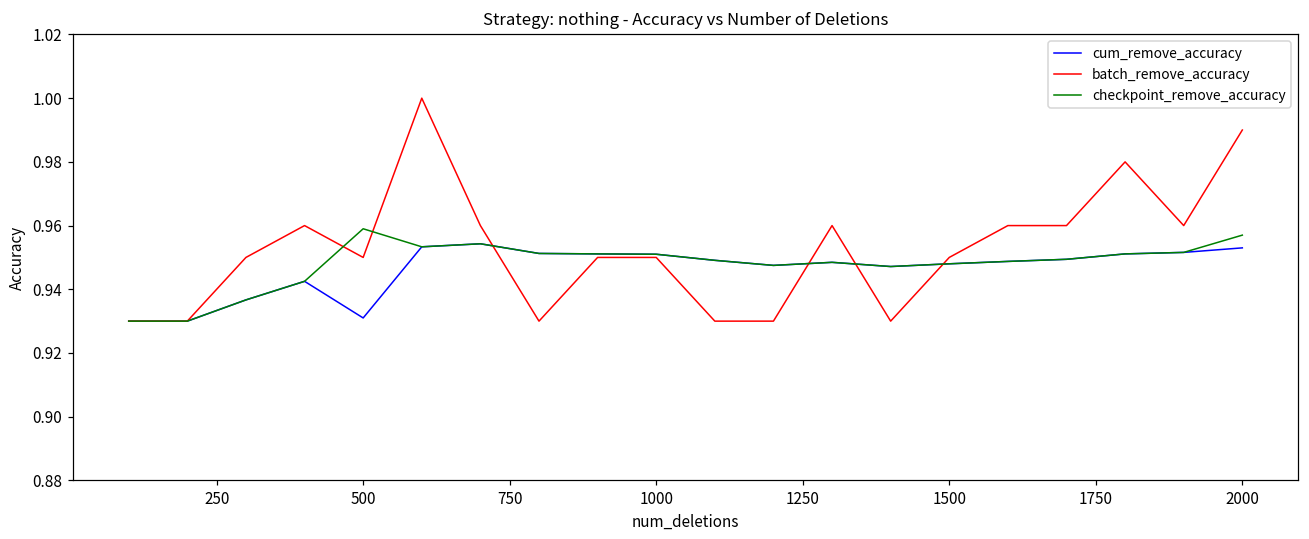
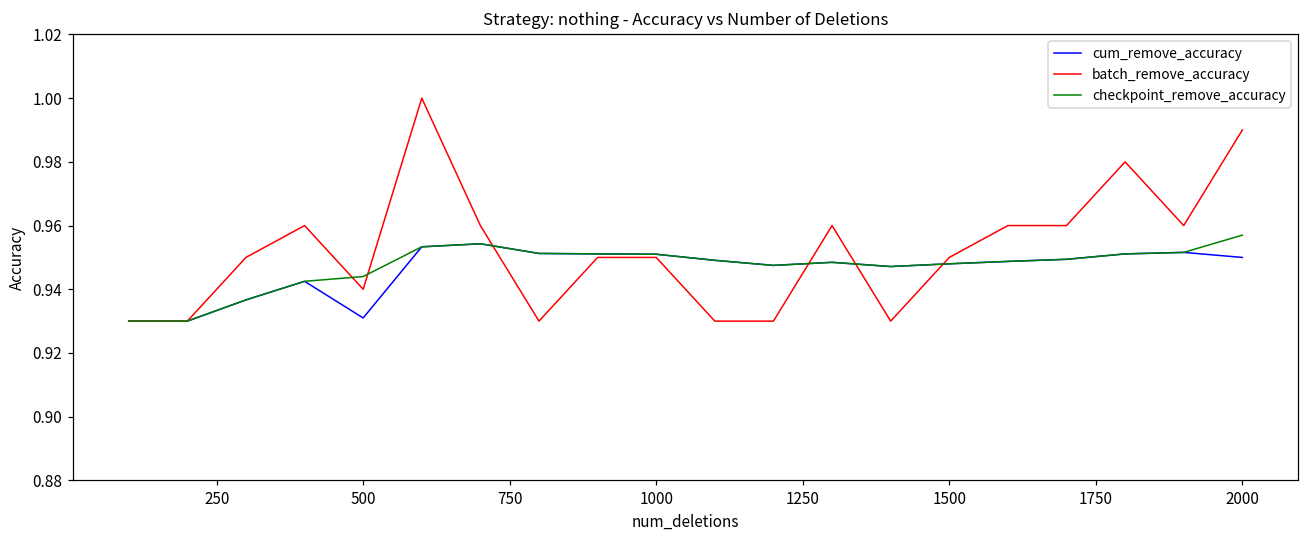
batch_remove_accuracy, 500: 0.95 -> 0.94
checkpoint_remove_accuracy, 500: 0.959 -> 0.944
cum_remove_accuracy, 2000: 0.953 -> 0.950
